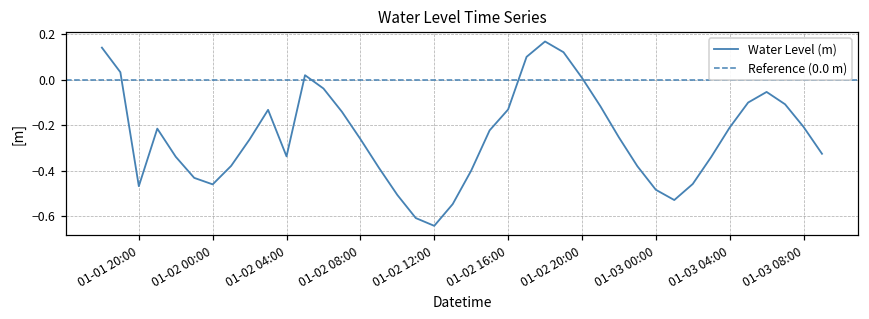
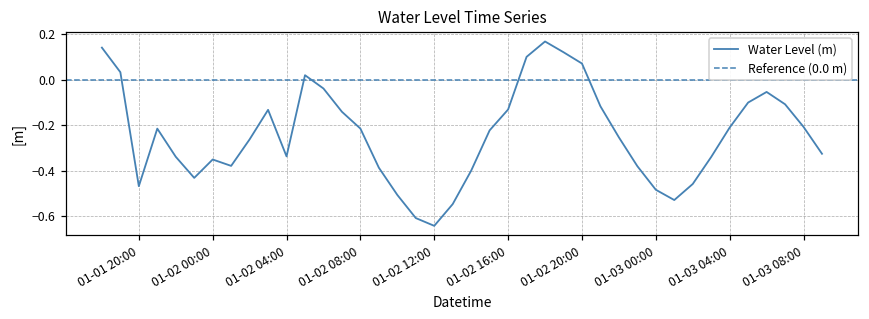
01-02 00:00: -0.46 -> -0.35
01-02 08:00: -0.26 -> -0.21
01-02 20:00: 0.01 -> 0.07
